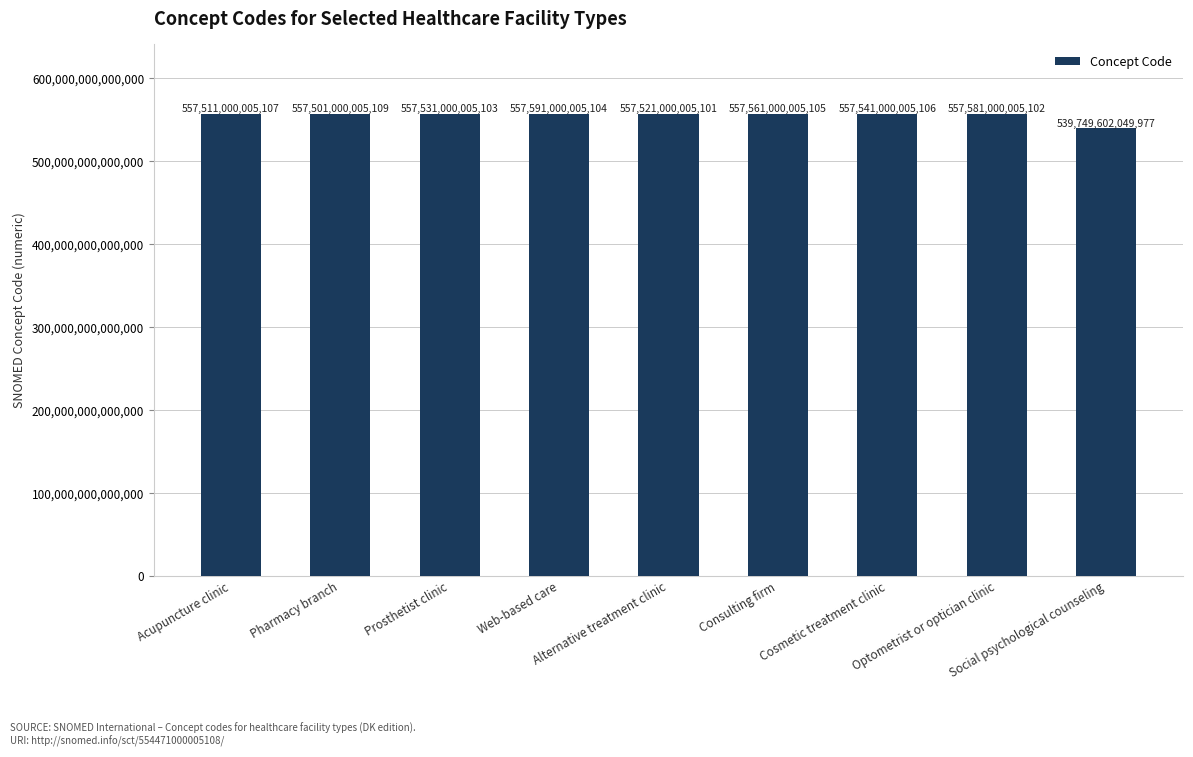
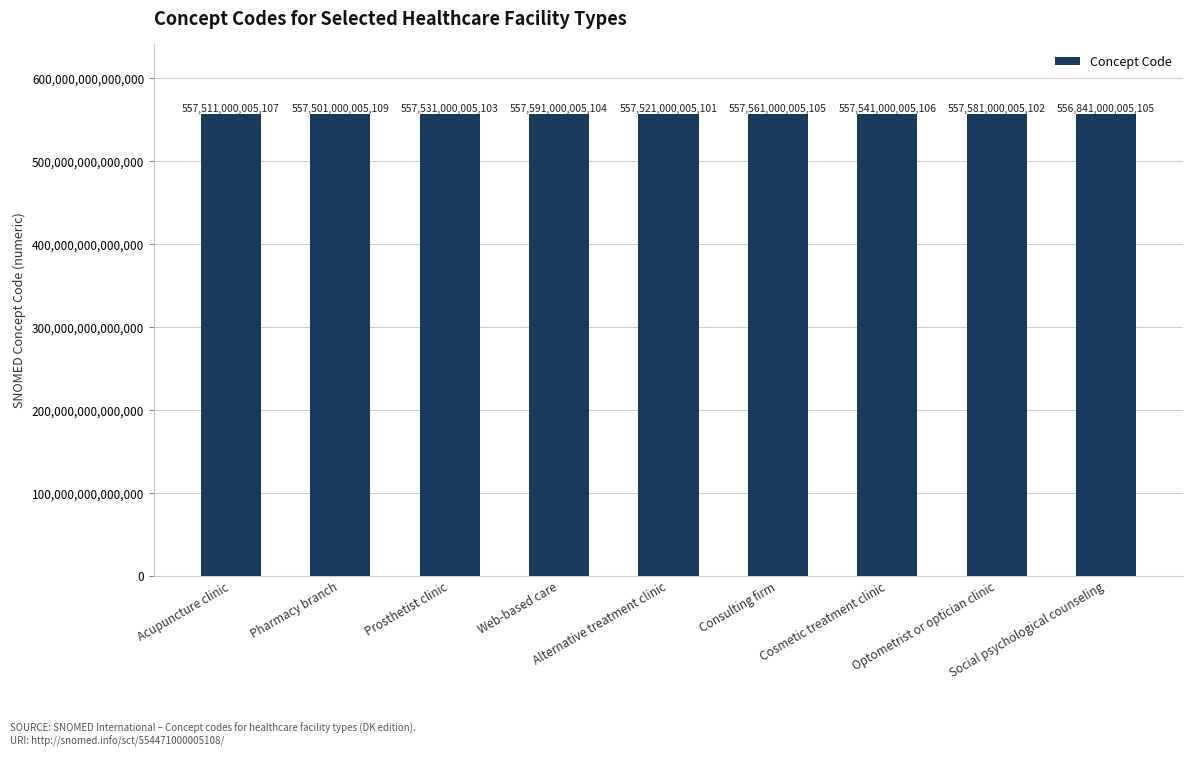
Social psychological counseling: 539,749,602,049,977 -> 556,841,000,005,105
